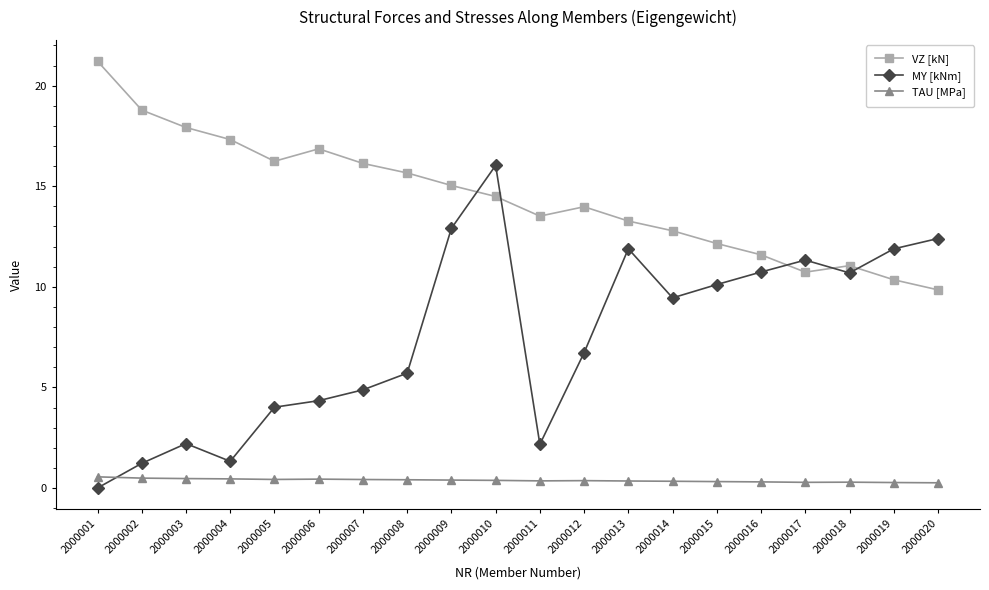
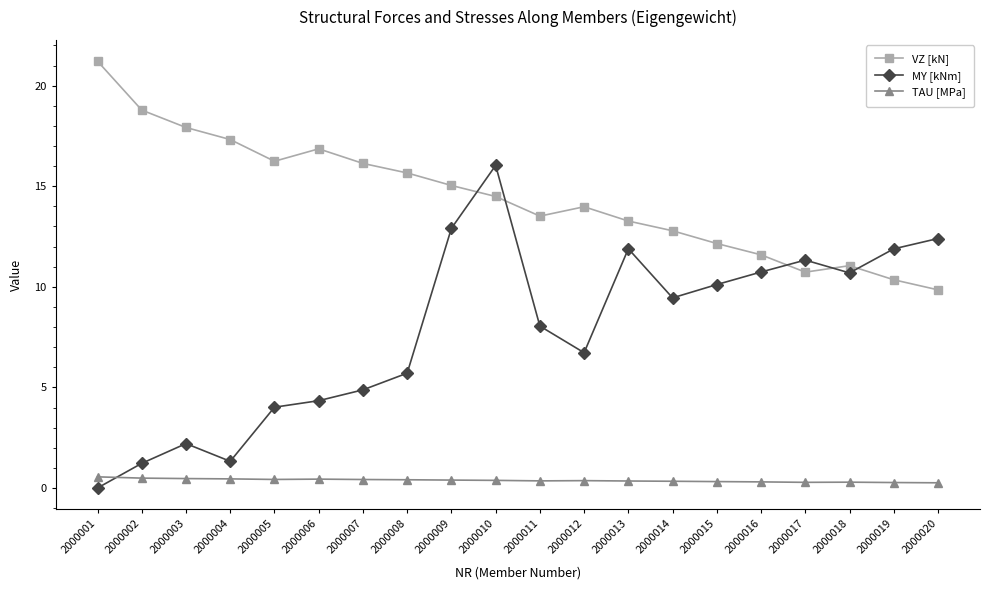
MY [kNm], 2000011: 2.2 -> 8.0
